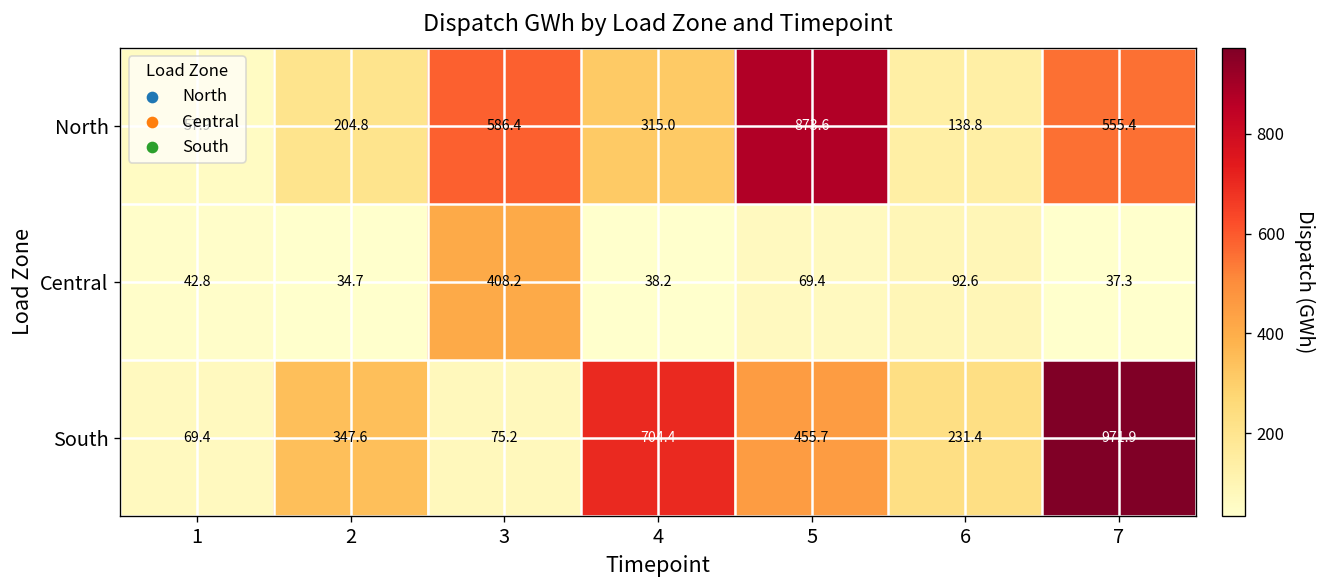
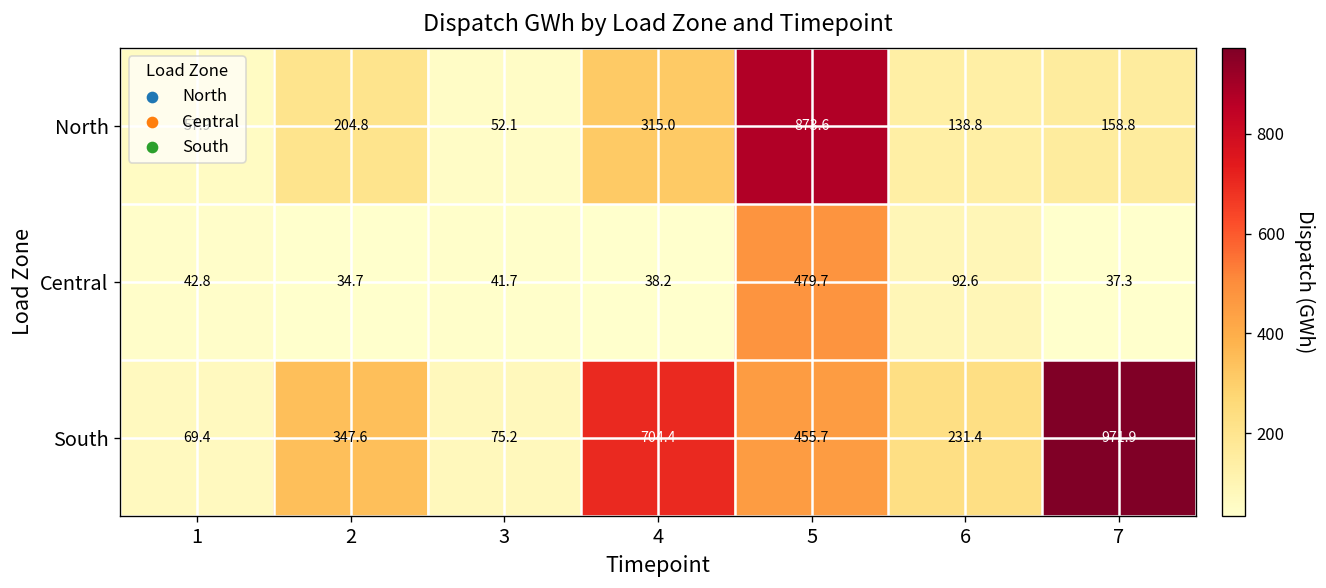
North, 3: 586.4 -> 52.1
North, 7: 555.4 -> 158.8
Central, 3: 408.2 -> 41.7
Central, 5: 69.4 -> 479.7
